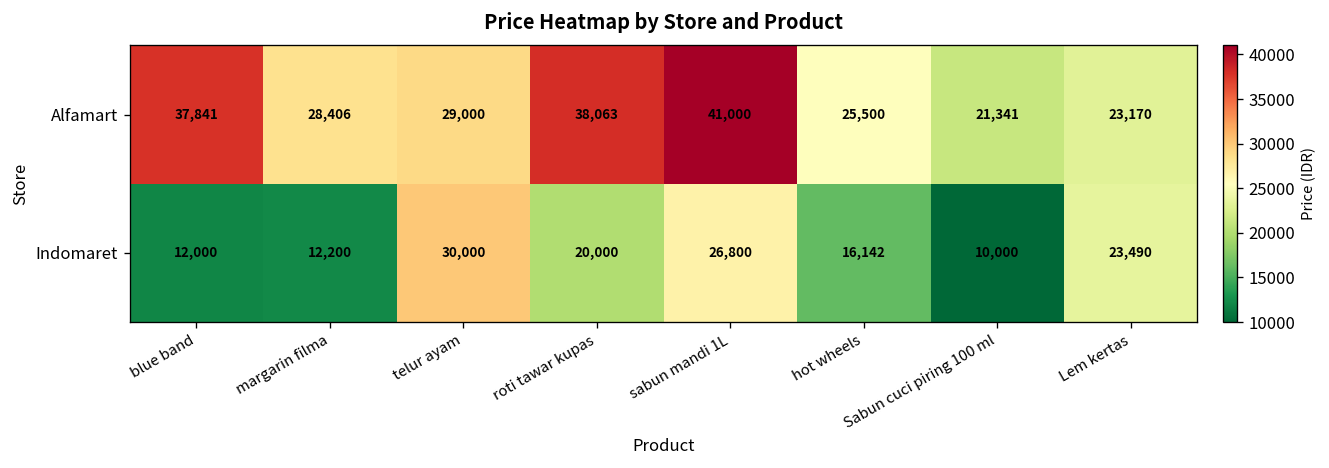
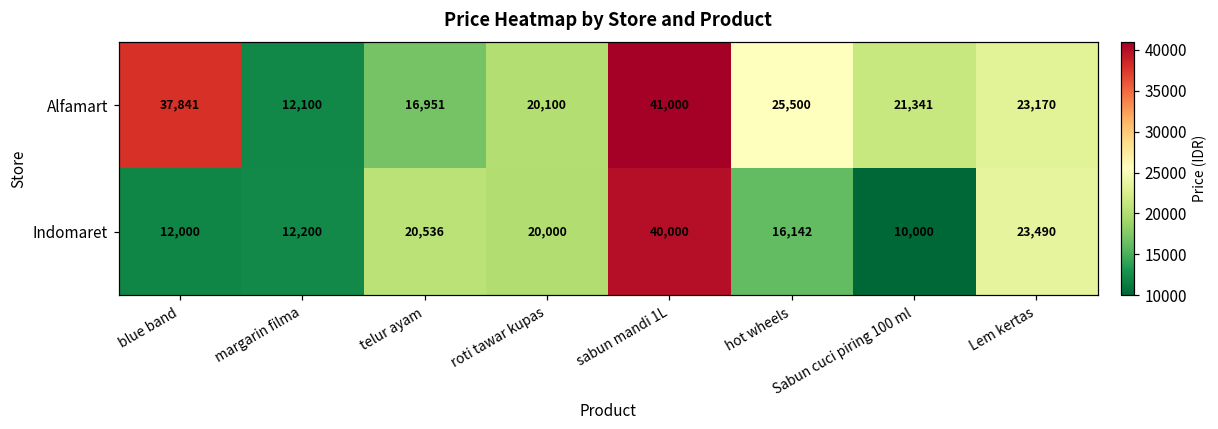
Alfamart, margarin filma: 28,406 -> 12,100
Alfamart, telur ayam: 29,000 -> 16,951
Alfamart, roti tawar kupas: 38,063 -> 20,100
Indomaret, telur ayam: 30,000 -> 20,536
Indomaret, sabun mandi 1L: 26,800 -> 40,000
